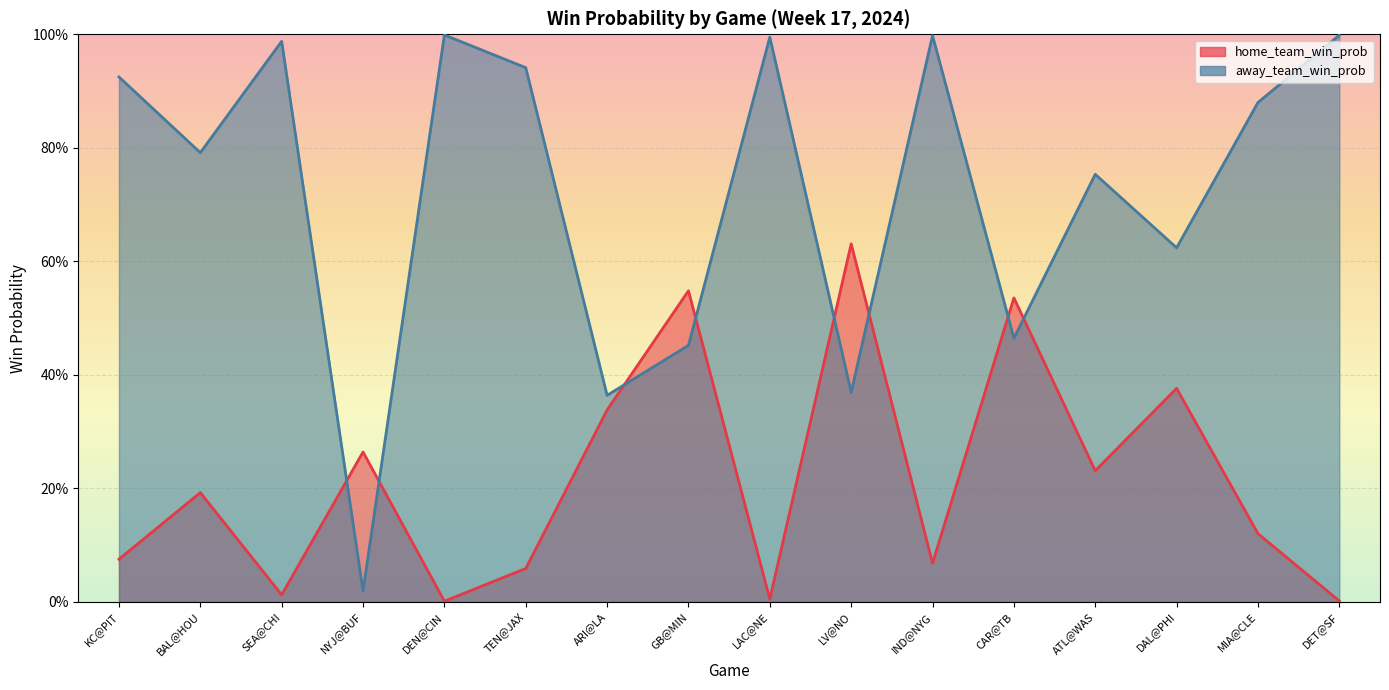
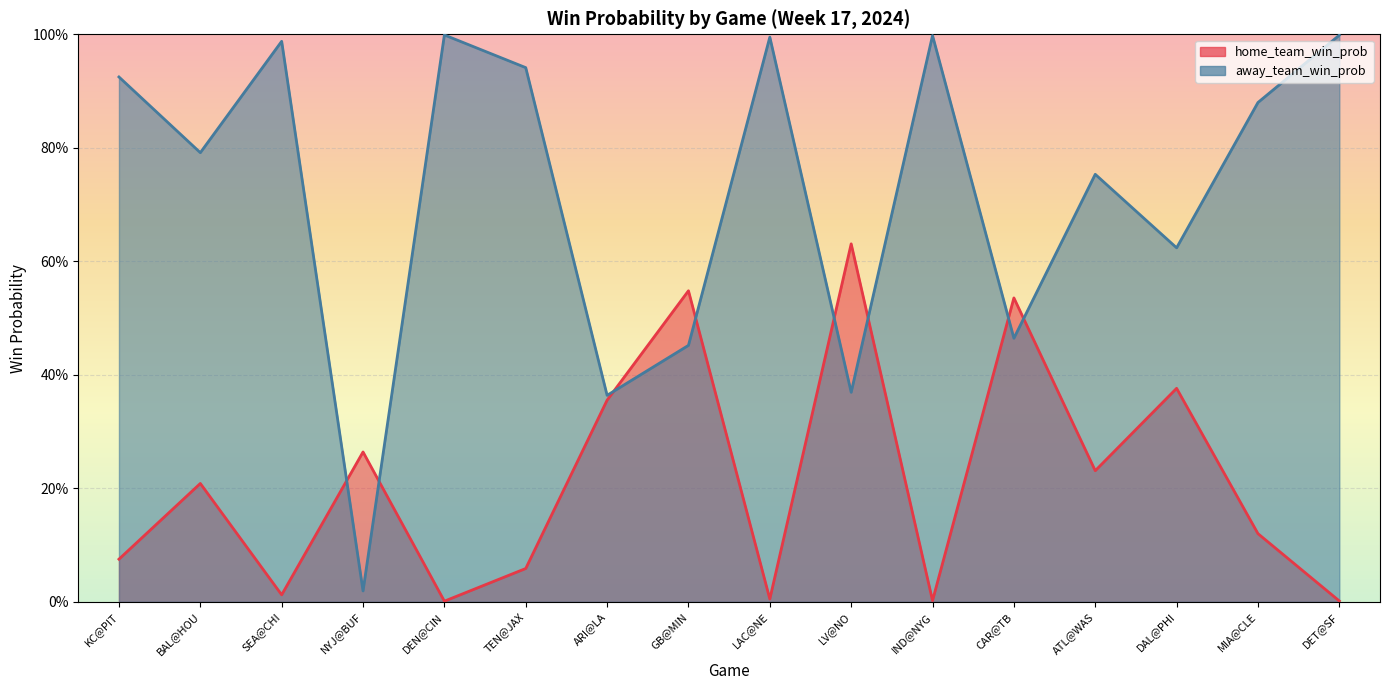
home_team_win_prob, BAL@HOU: 19% -> 21%
home_team_win_prob, ARI@LA: 34% -> 36%
home_team_win_prob, IND@NYG: 7% -> 0%
